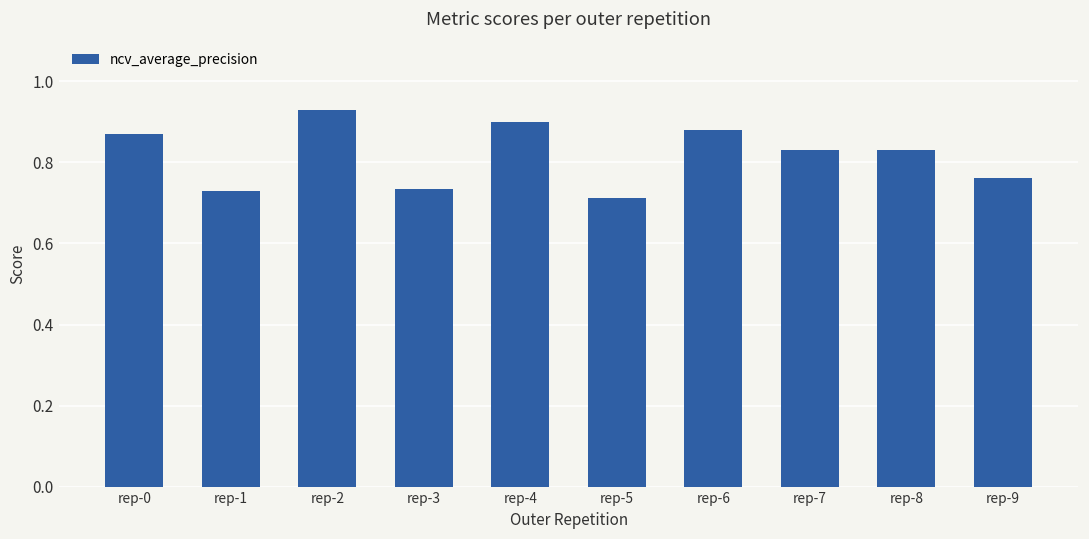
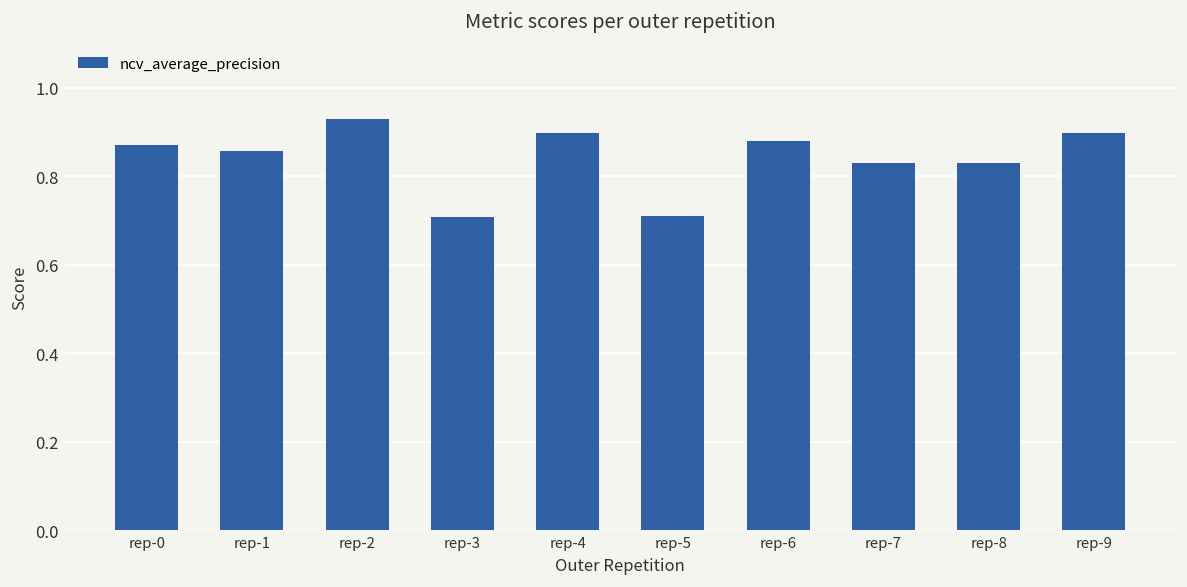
rep-1: 0.73 -> 0.86
rep-3: 0.73 -> 0.71
rep-9: 0.76 -> 0.90
